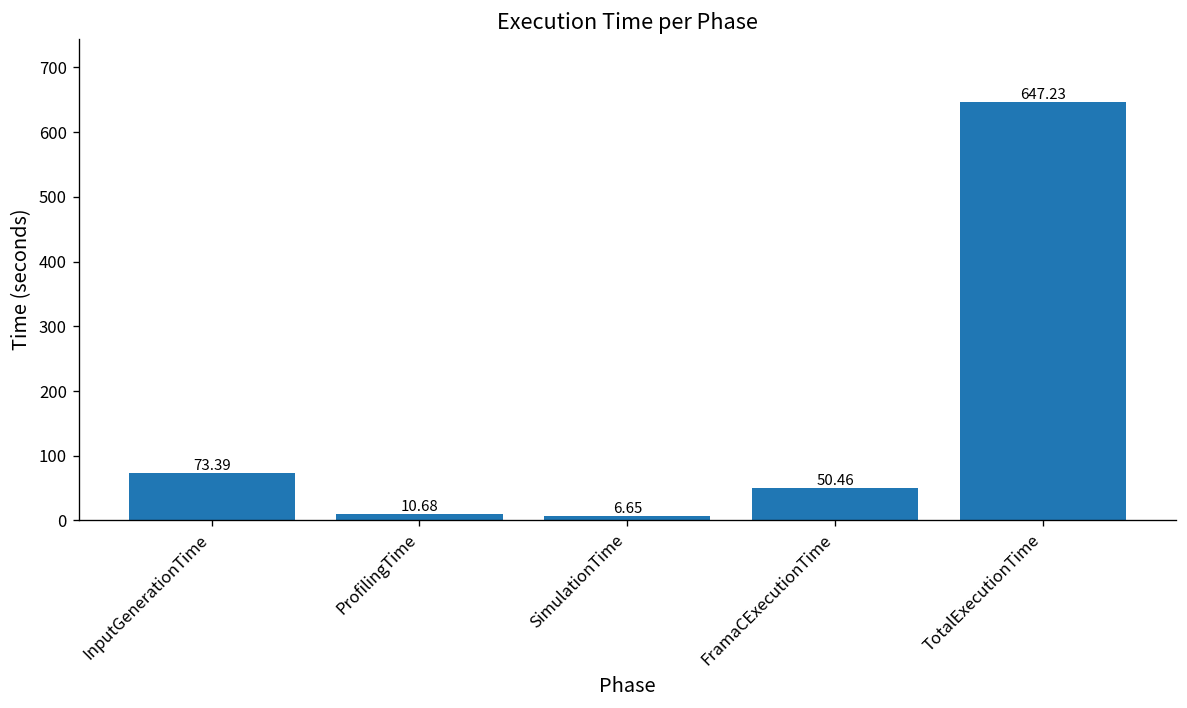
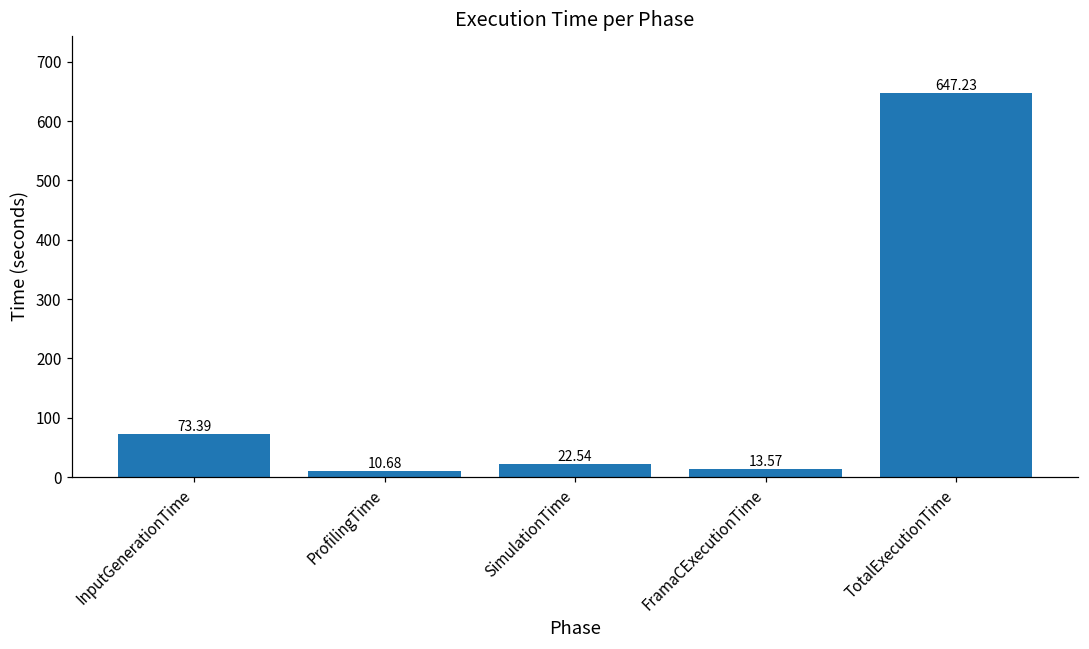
SimulationTime: 6.65 -> 22.54
FramaCExecutionTime: 50.46 -> 13.57
